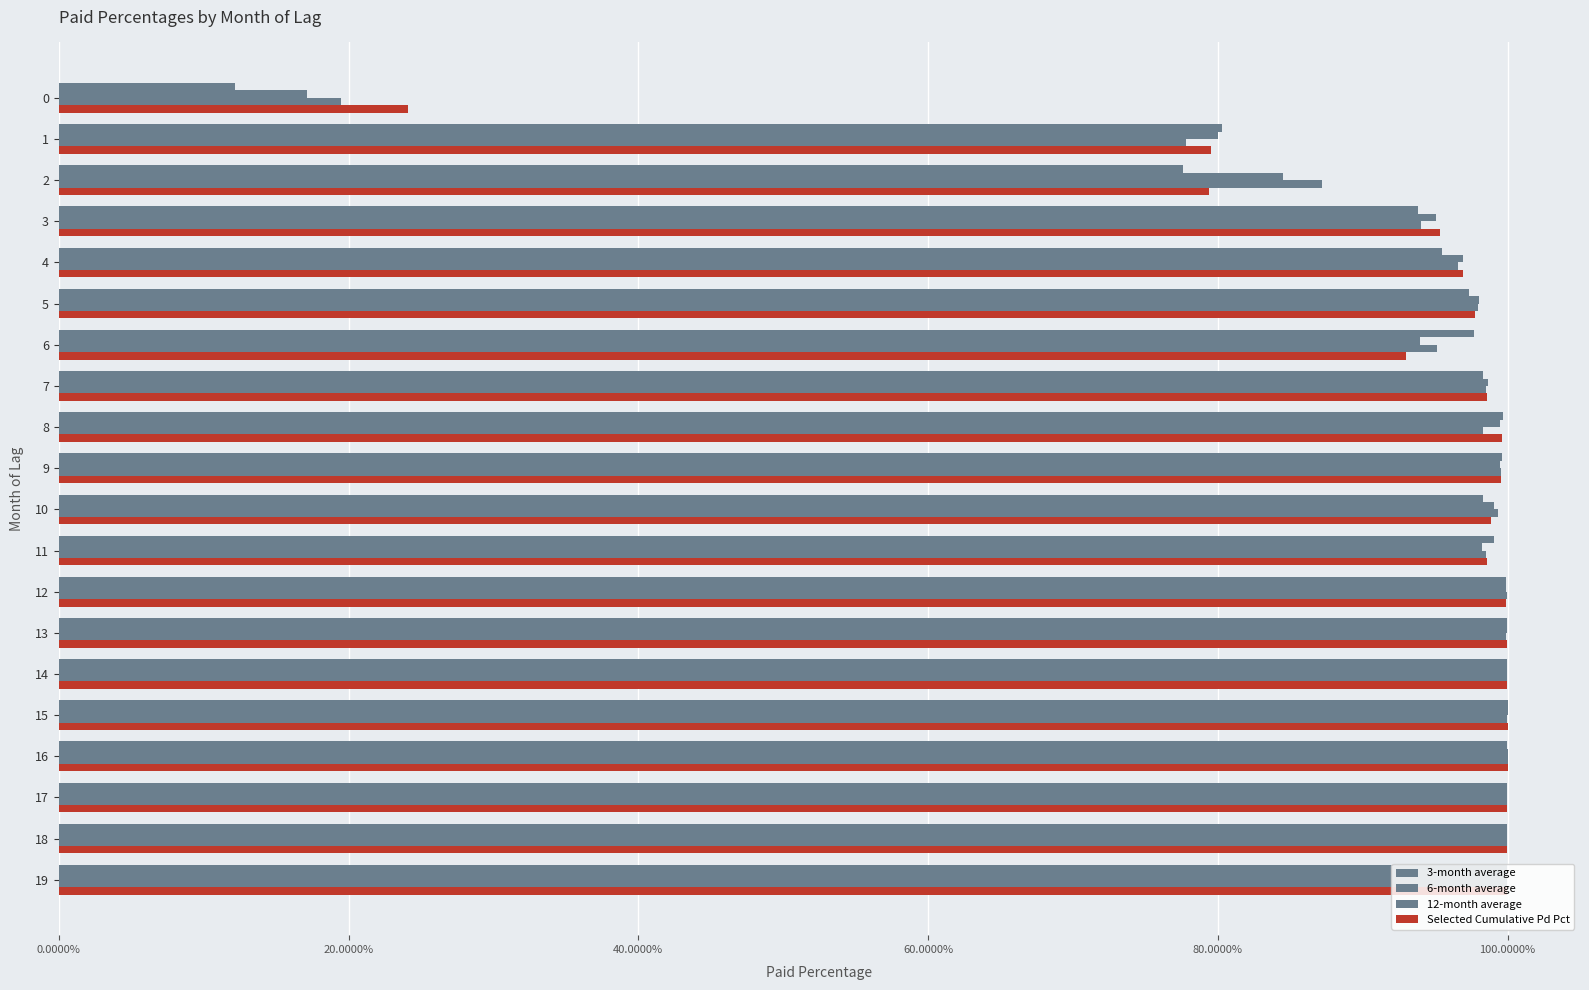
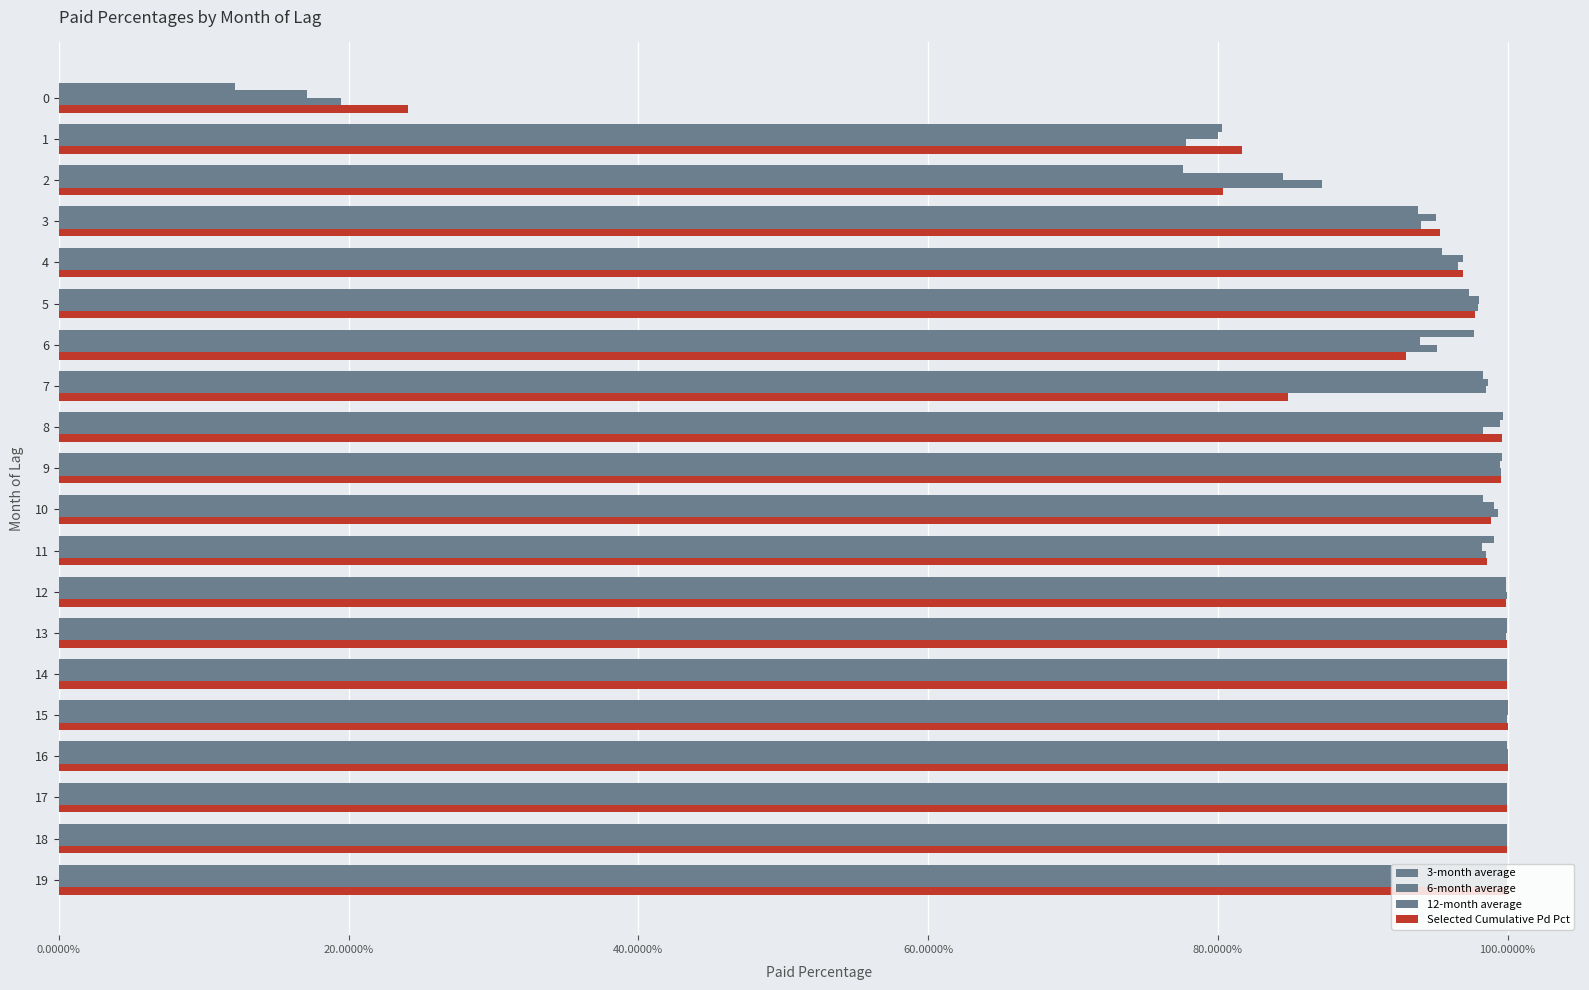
Selected Cumulative Pd Pct, 1: 79.5% -> 81.7%
Selected Cumulative Pd Pct, 2: 79.4% -> 80.3%
Selected Cumulative Pd Pct, 7: 98.6% -> 84.9%
